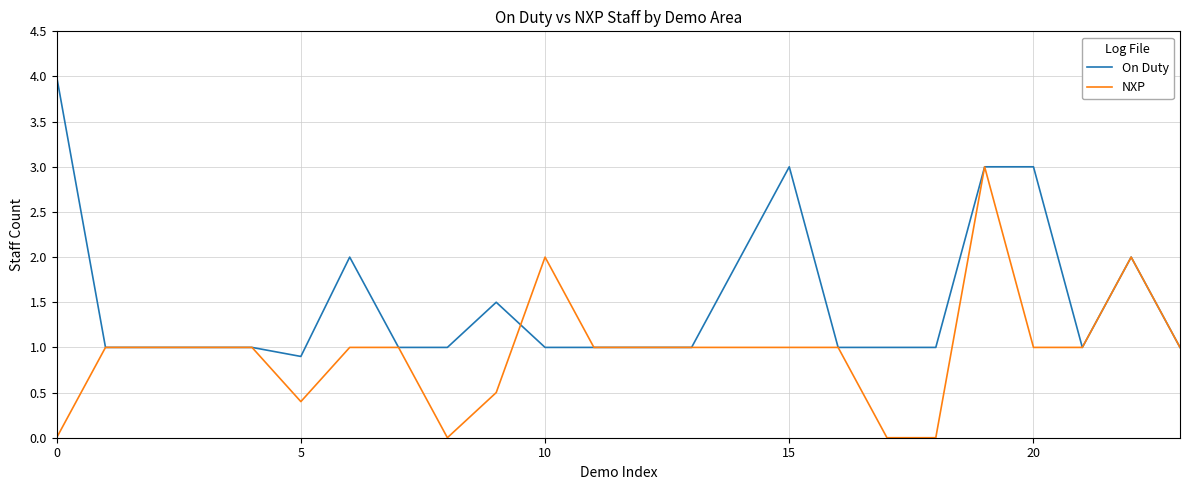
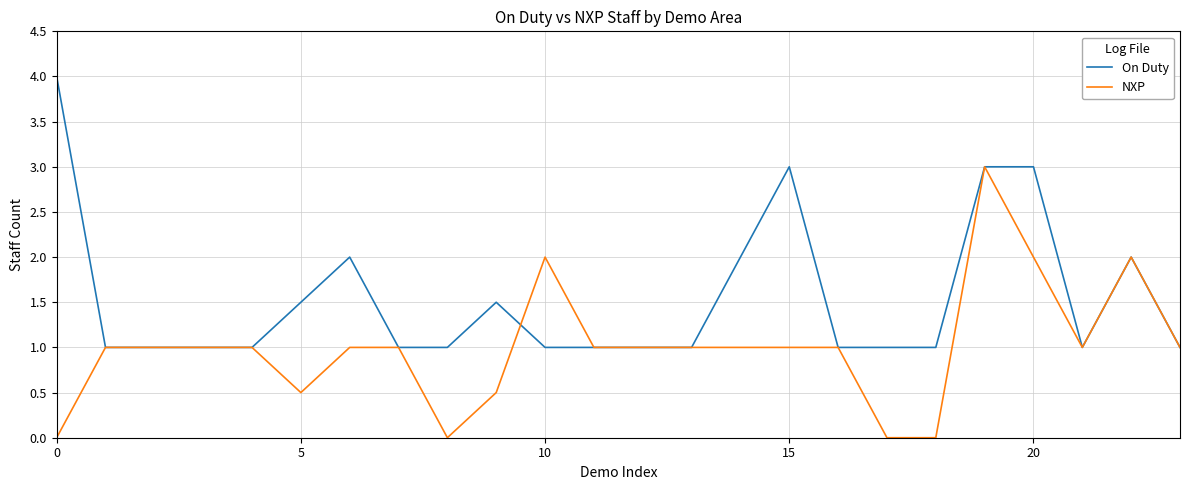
On Duty, 5: 0.9 -> 1.5
NXP, 5: 0.4 -> 0.5
NXP, 20: 1 -> 2
